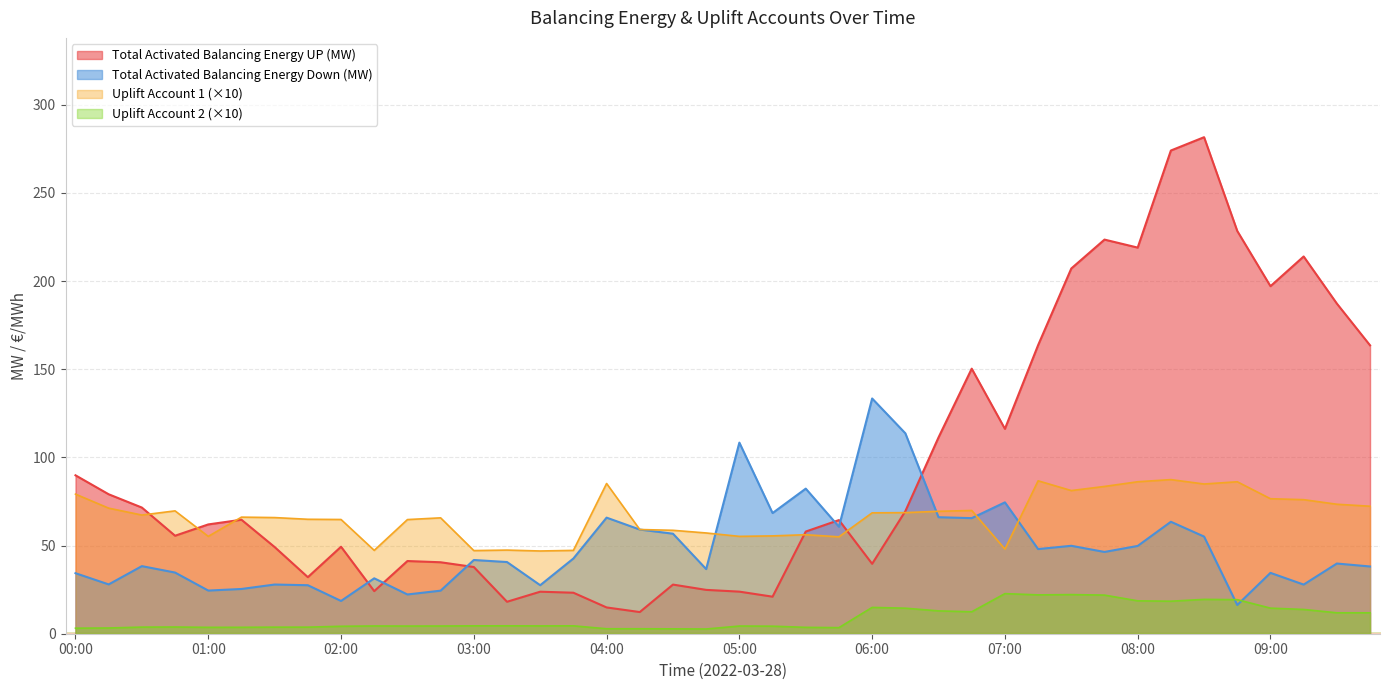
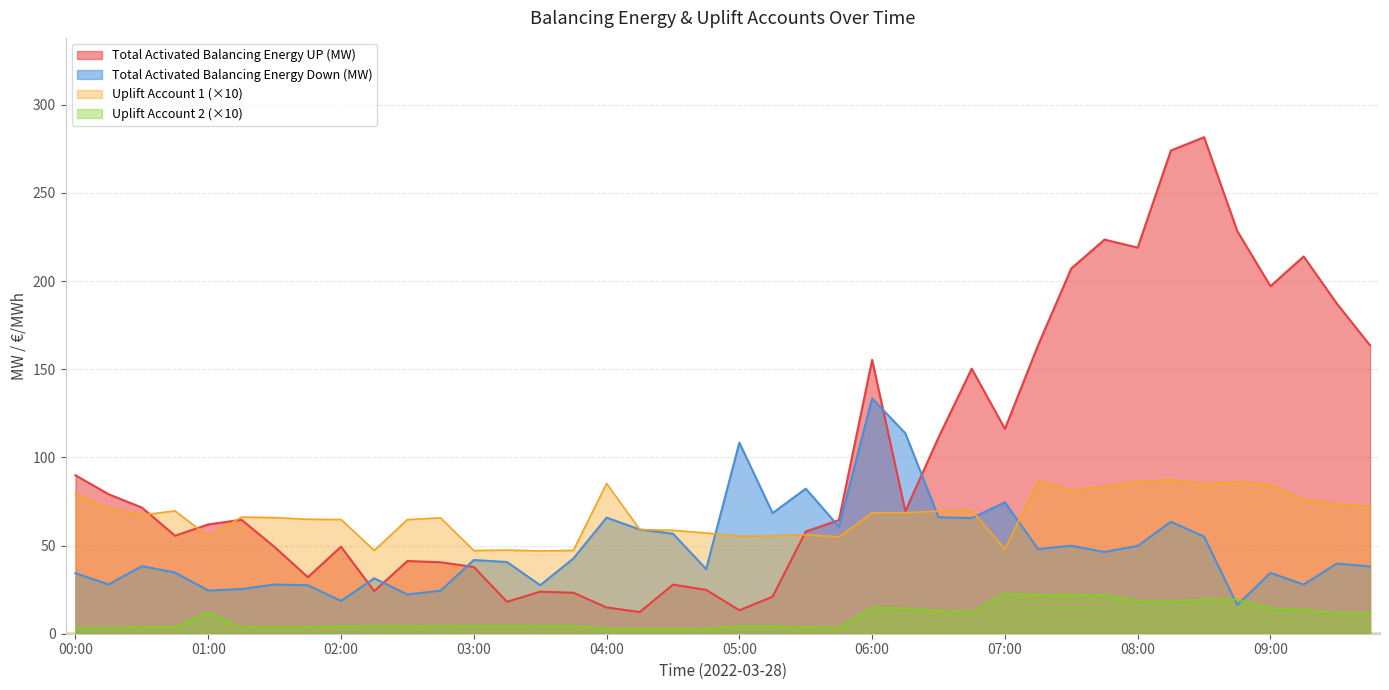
Uplift Account 2 (×10), 01:00: 4 -> 12
Total Activated Balancing Energy UP (MW), 05:00: 24 -> 13
Total Activated Balancing Energy UP (MW), 06:00: 40 -> 155
Uplift Account 1 (×10), 09:00: 77 -> 84
